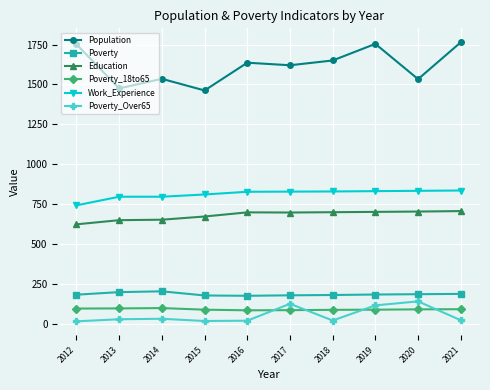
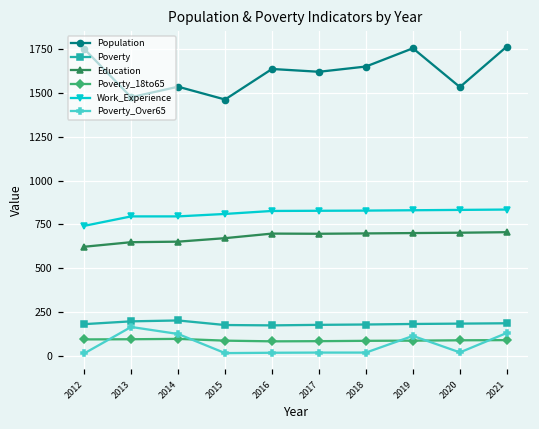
Poverty_Over65, 2013: 30 -> 170
Poverty_Over65, 2014: 30 -> 130
Poverty_Over65, 2017: 130 -> 20
Poverty_Over65, 2020: 140 -> 20
Poverty_Over65, 2021: 20 -> 130
